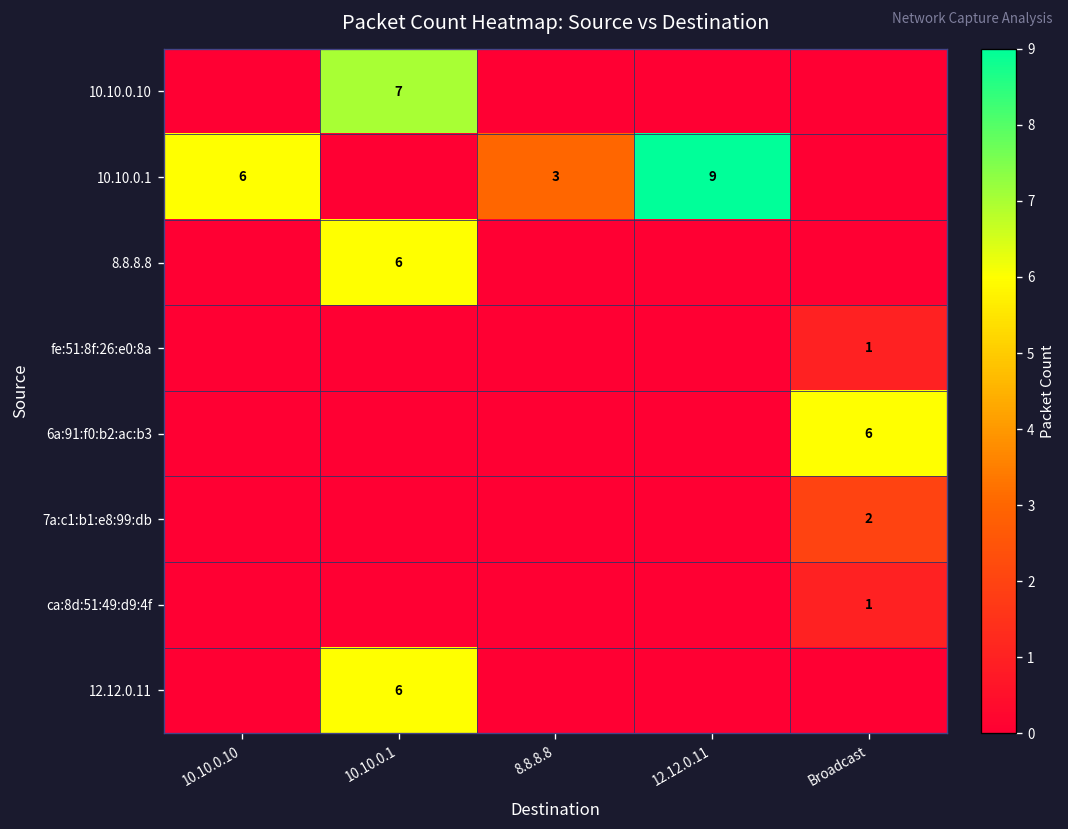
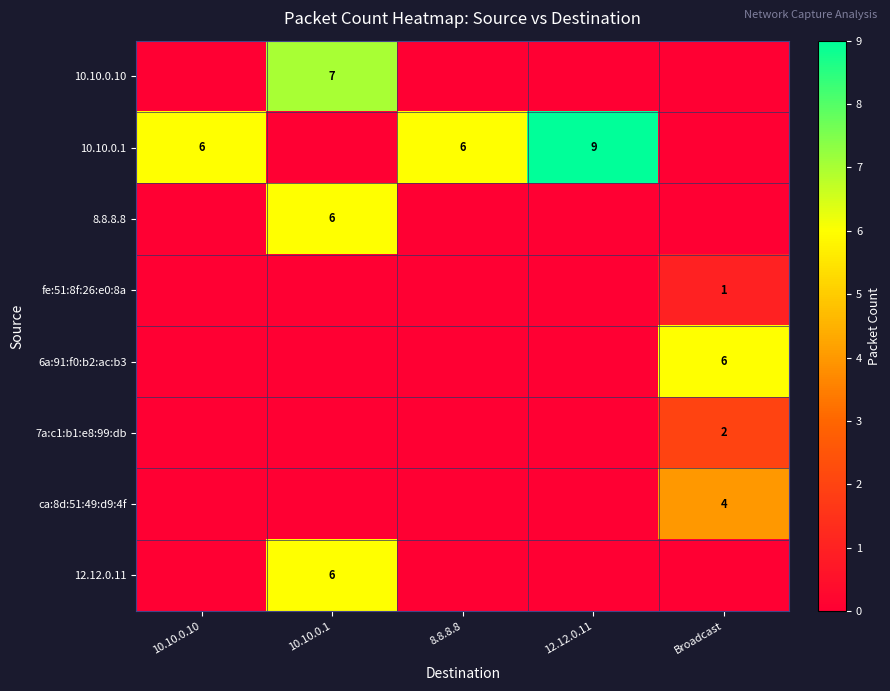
10.10.0.1, 8.8.8.8: 3 -> 6
ca:8d:51:49:d9:4f, Broadcast: 1 -> 4
